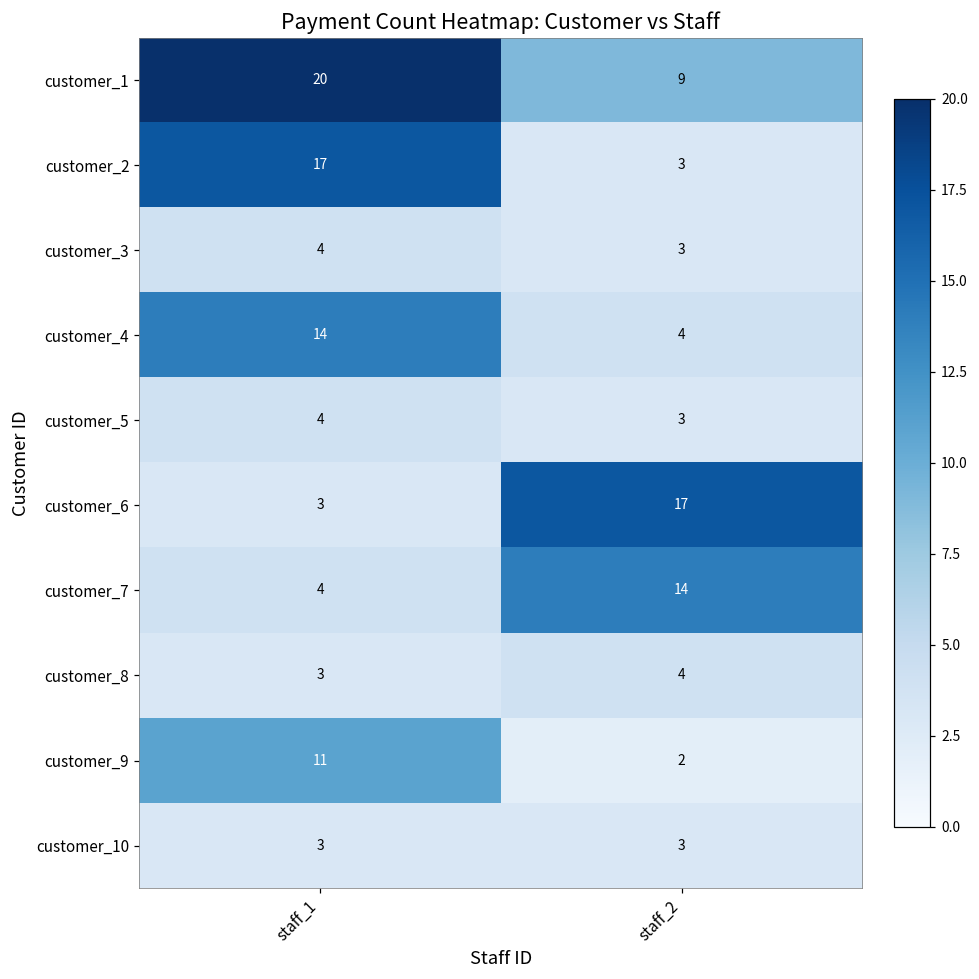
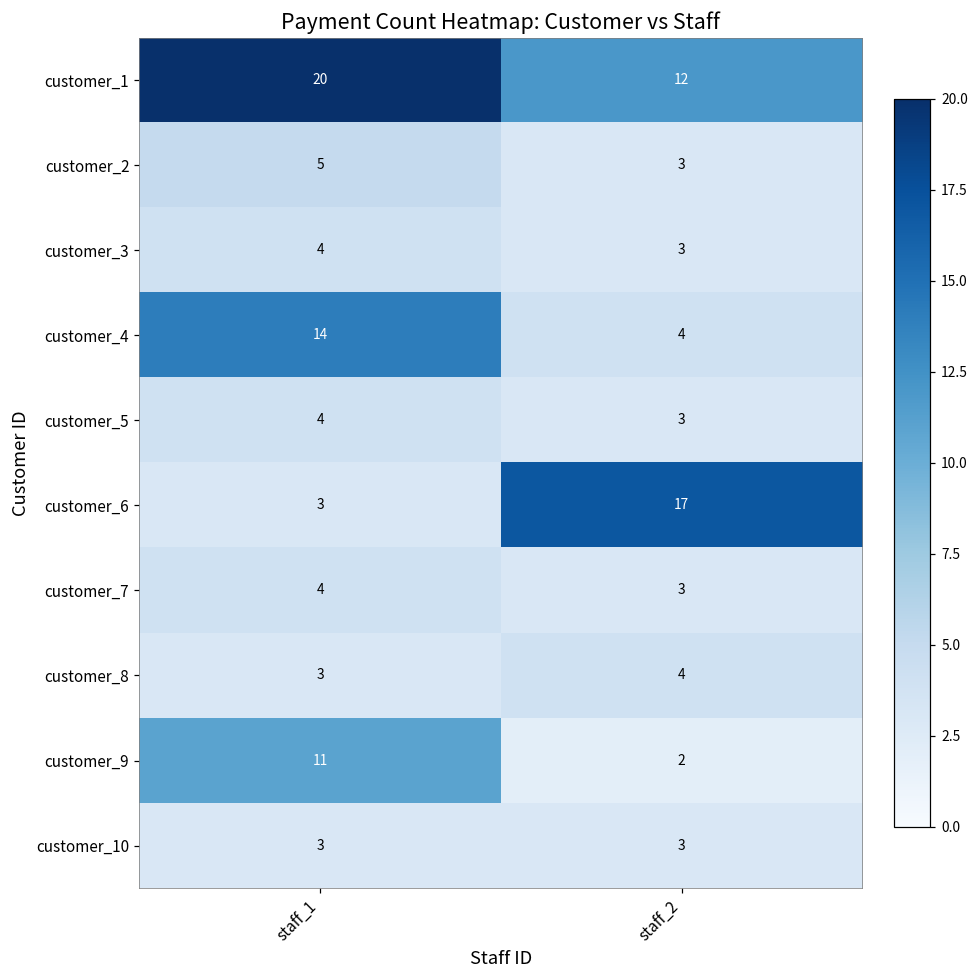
customer_1, staff_2: 9 -> 12
customer_2, staff_1: 17 -> 5
customer_7, staff_2: 14 -> 3
